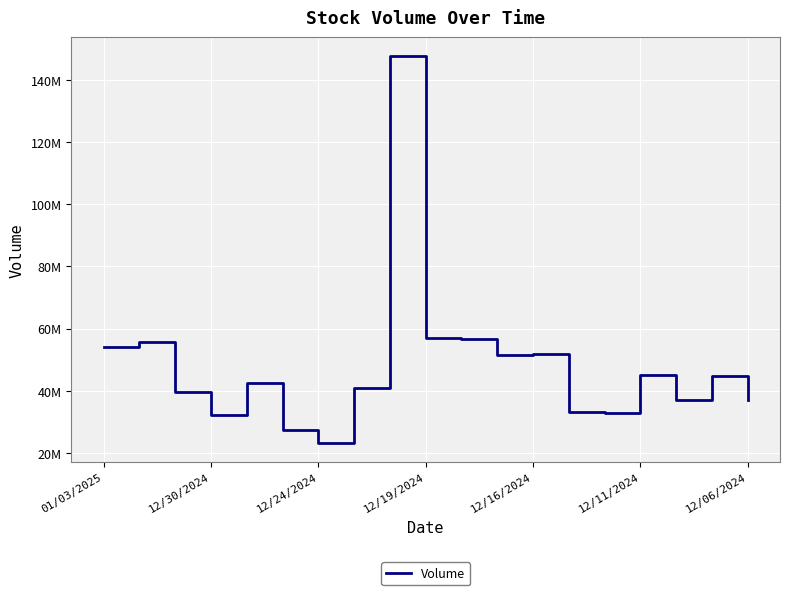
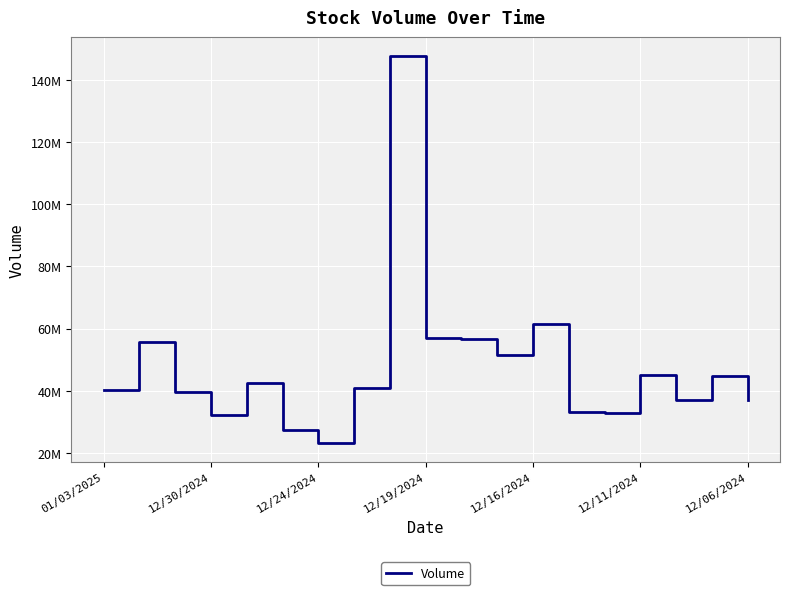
01/03/2025: 54000000 -> 40000000
12/16/2024: 52000000 -> 62000000
